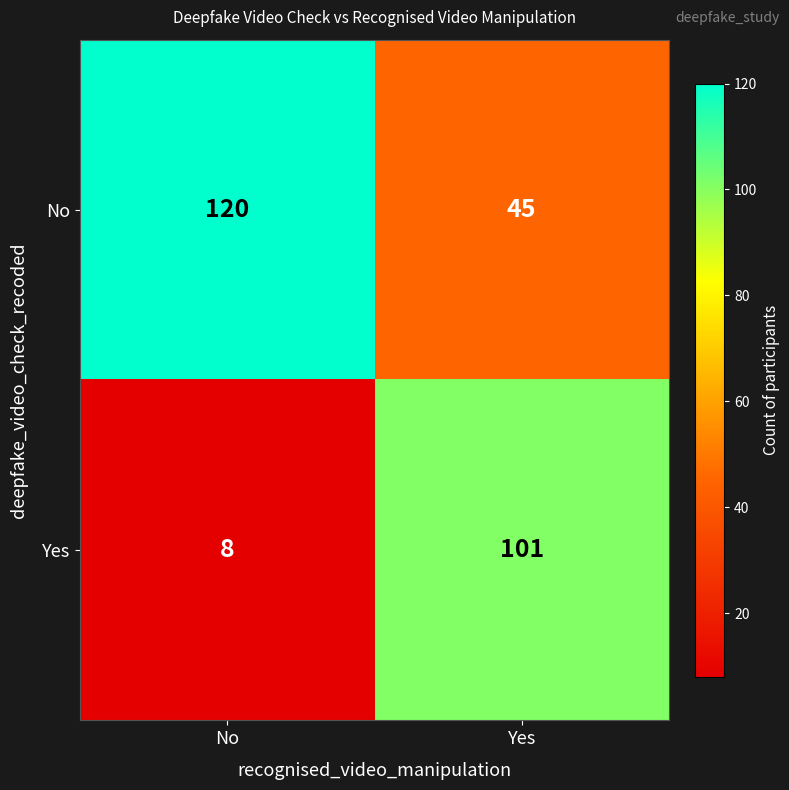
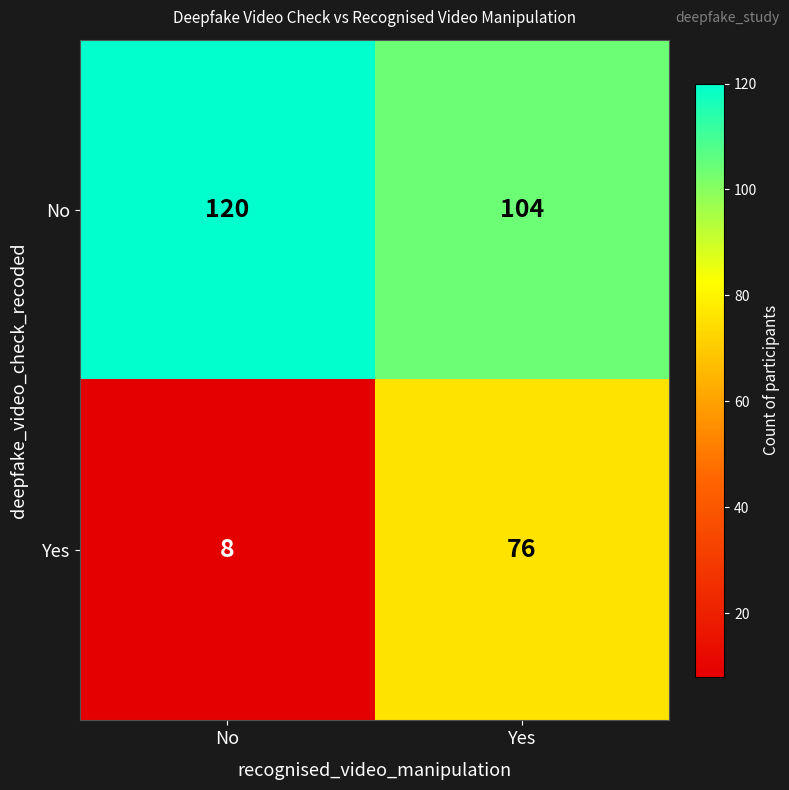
No, Yes: 45 -> 104
Yes, Yes: 101 -> 76
